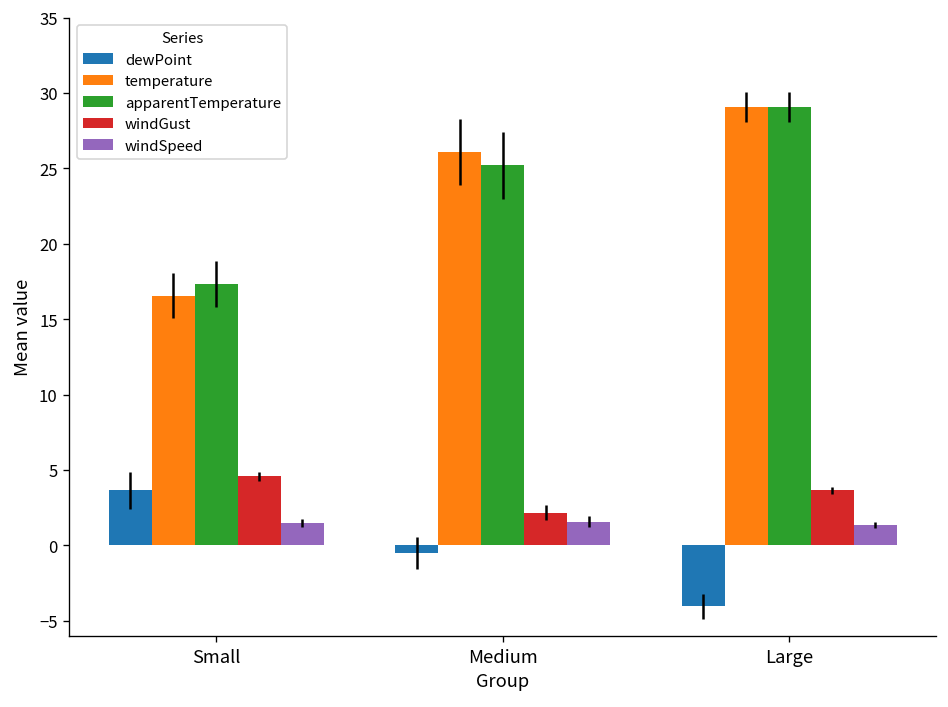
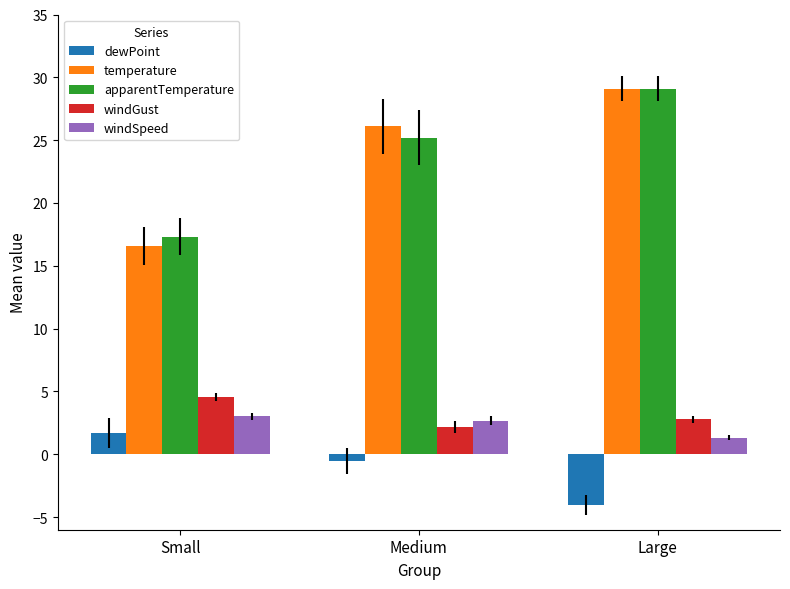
dewPoint, Small: 3.6 -> 1.7
windSpeed, Small: 1.5 -> 3.0
windSpeed, Medium: 1.6 -> 2.7
windGust, Large: 3.6 -> 2.8
